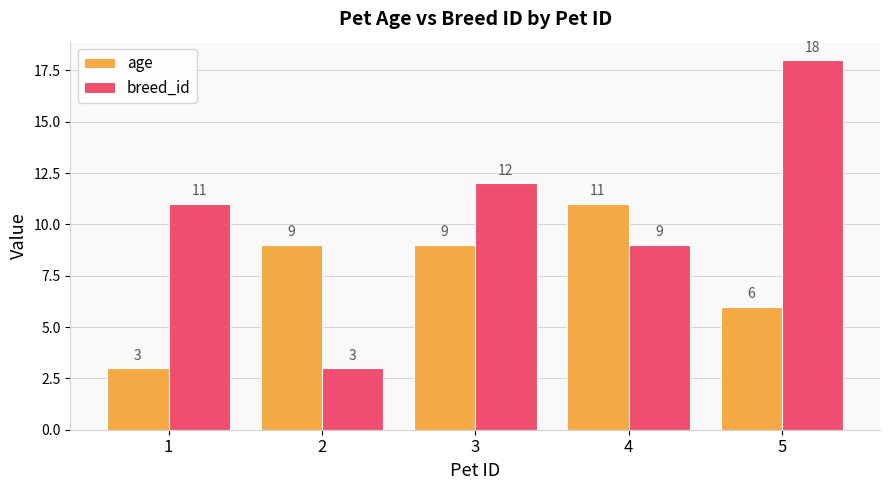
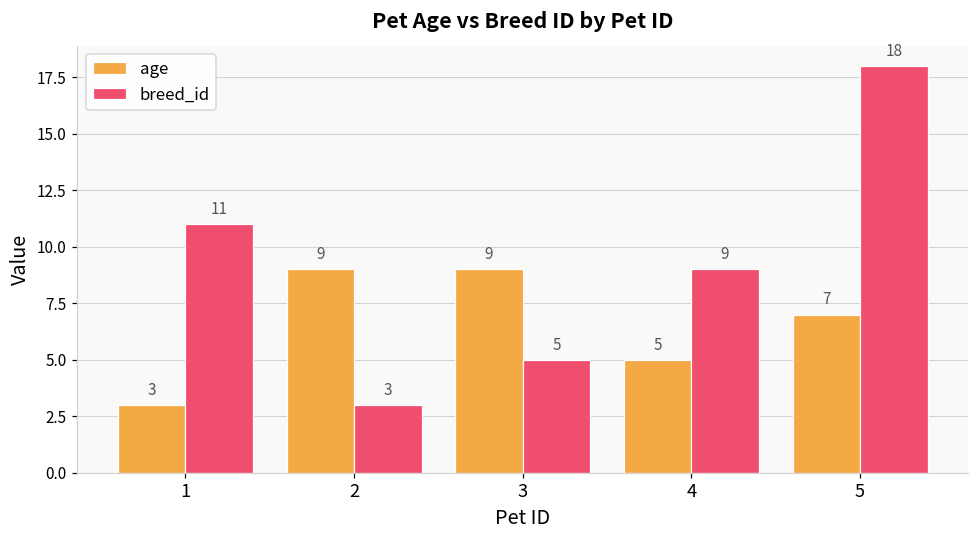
breed_id, 3: 12 -> 5
age, 4: 11 -> 5
age, 5: 6 -> 7
